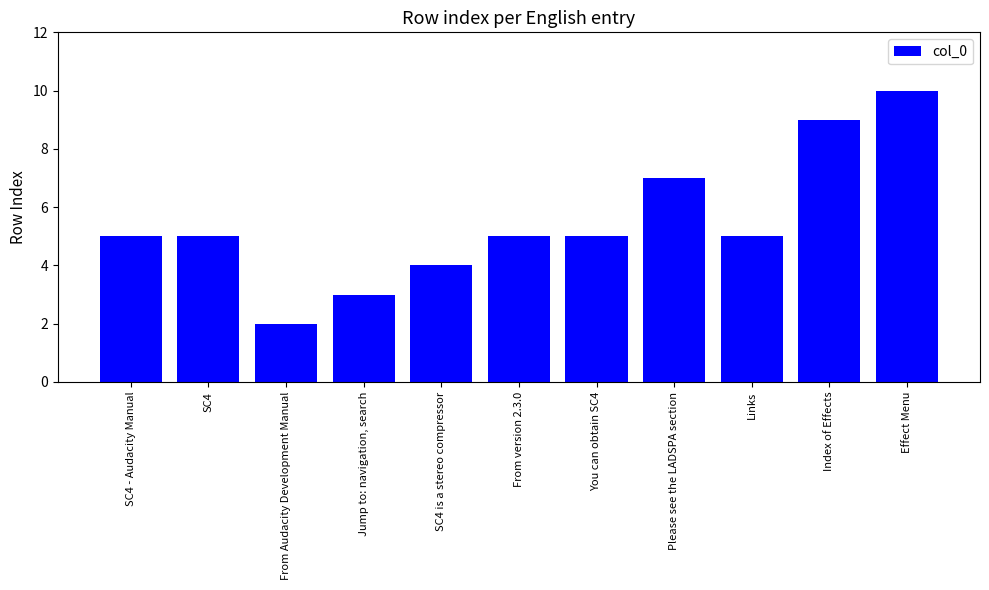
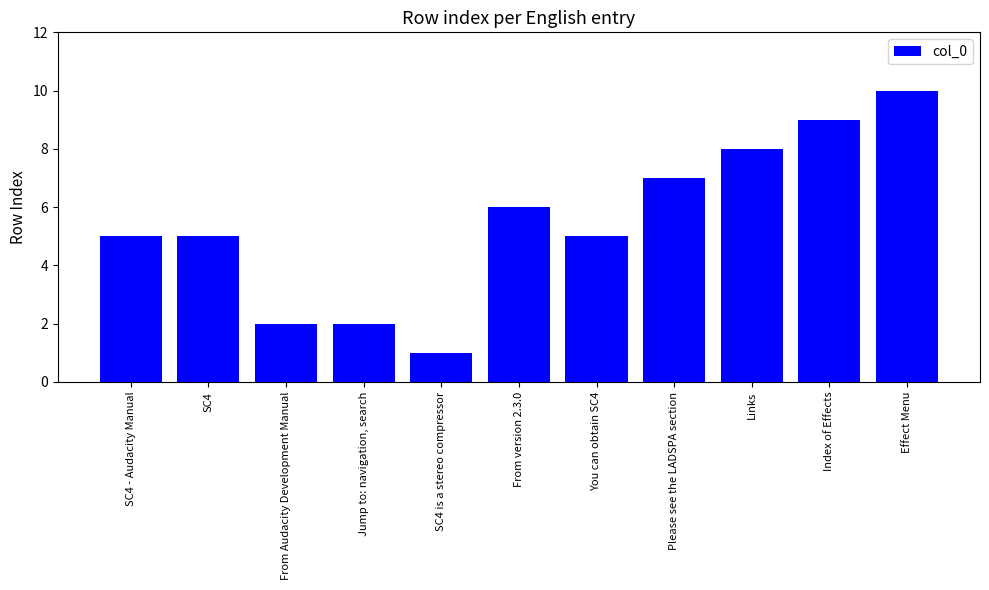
Jump to: navigation, search: 3 -> 2
SC4 is a stereo compressor: 4 -> 1
From version 2.3.0: 5 -> 6
Links: 5 -> 8
